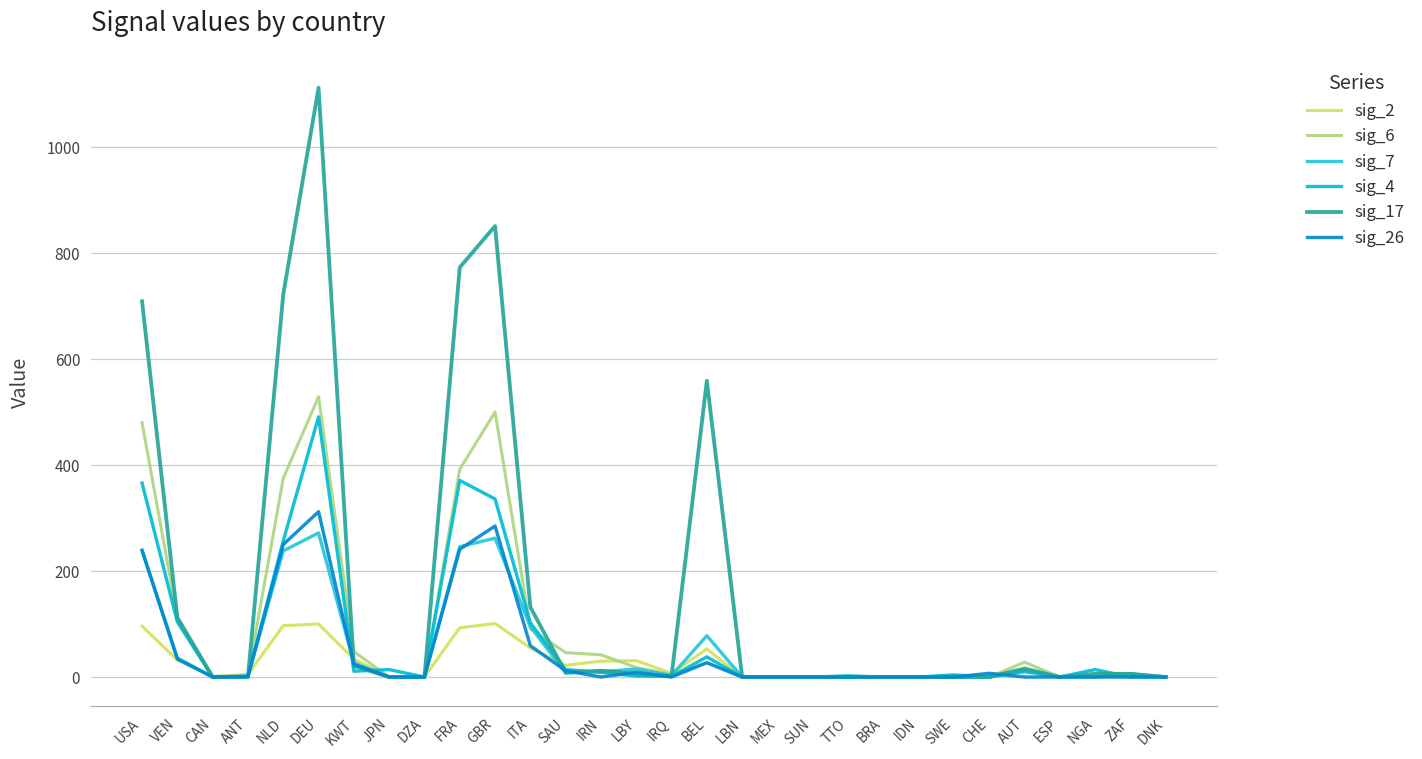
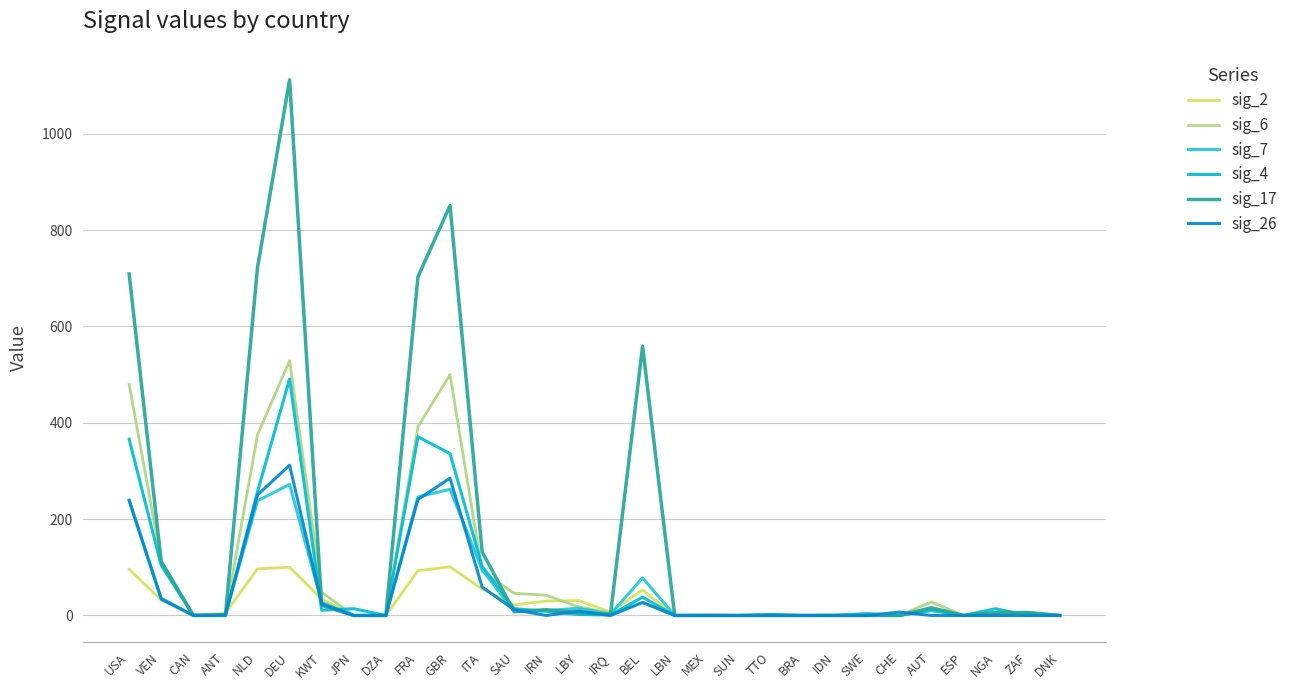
sig_17, FRA: 770 -> 700
